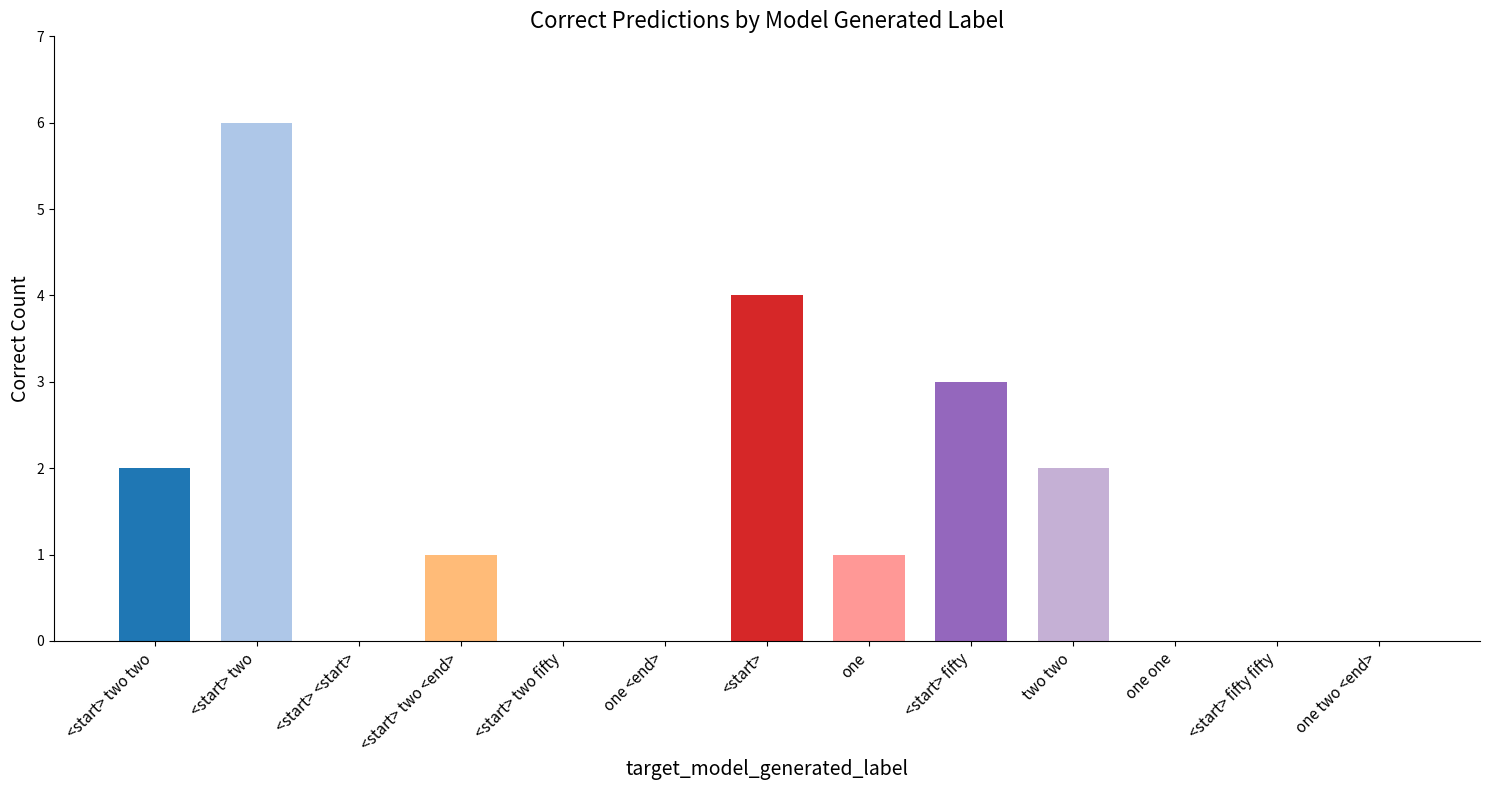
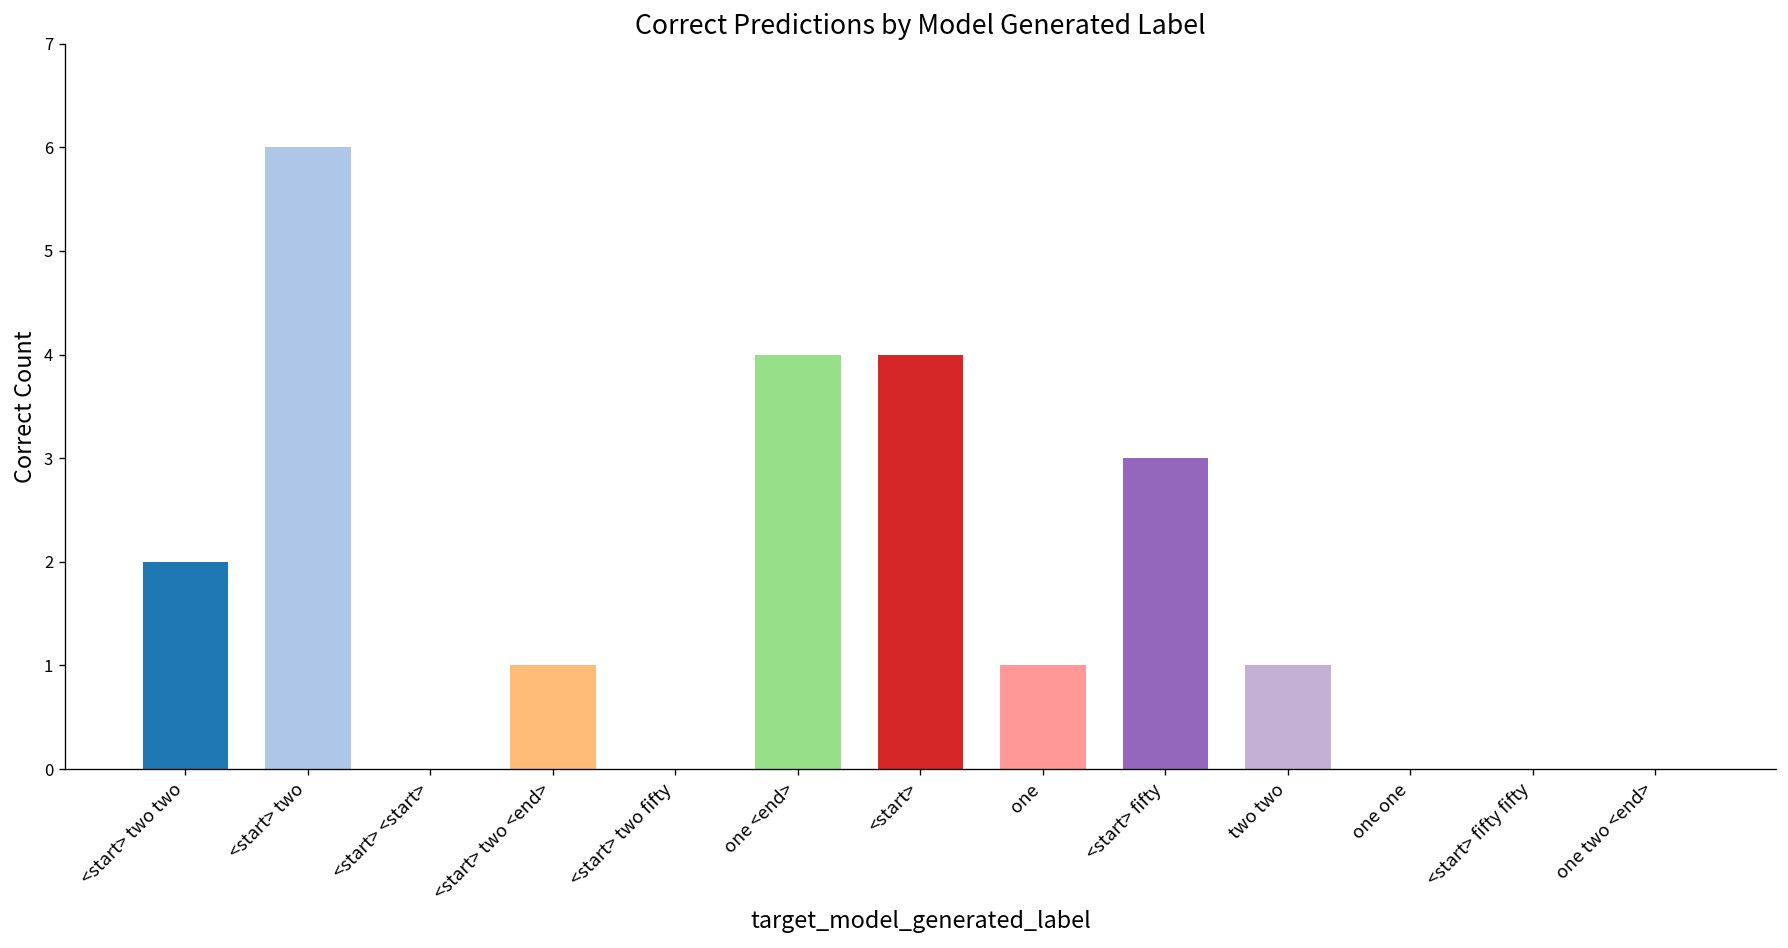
one <end>: 0 -> 4
two two: 2 -> 1
